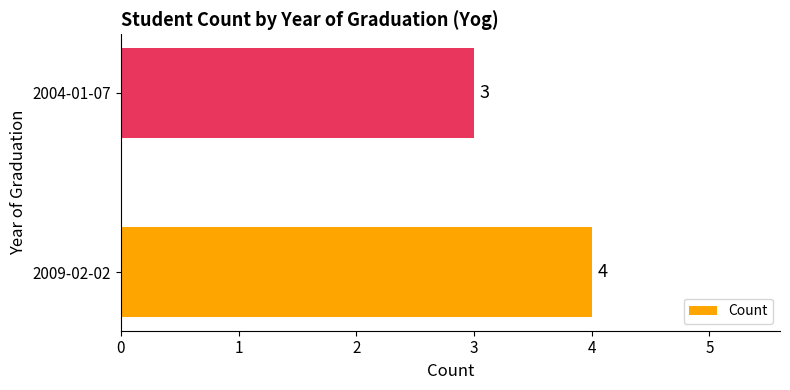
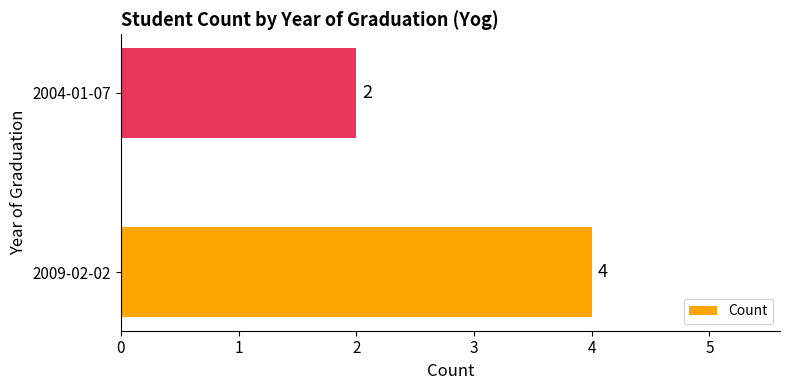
2004-01-07: 3 -> 2
